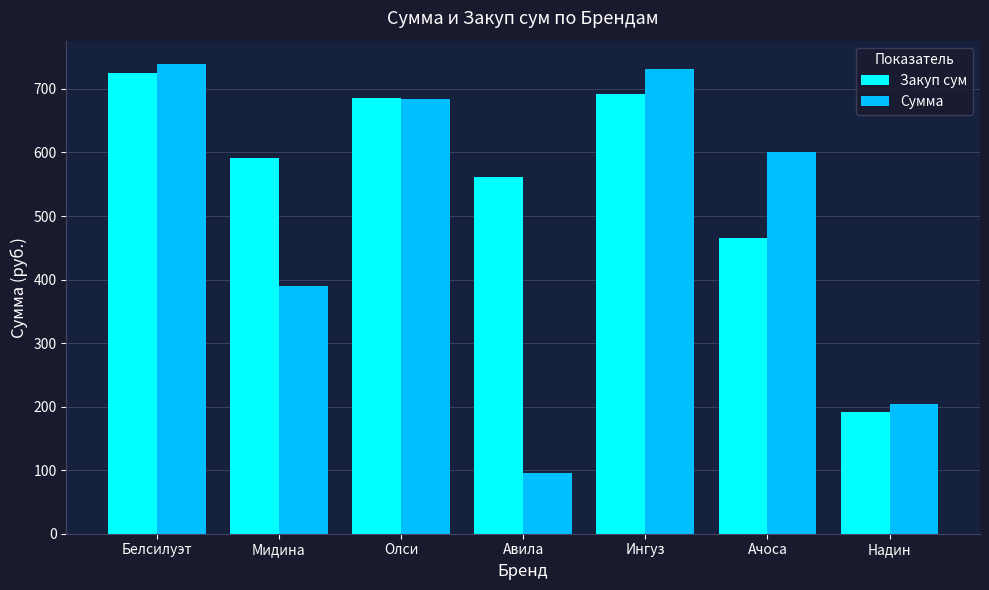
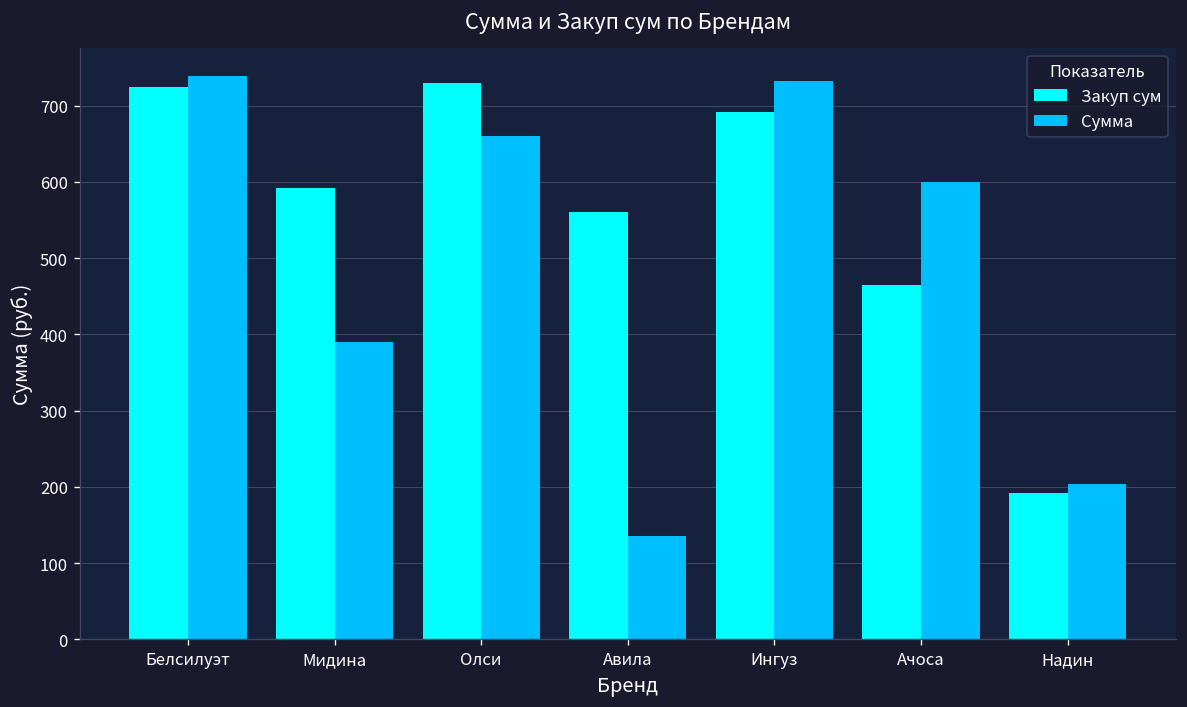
Закуп сум, Олси: 690 -> 730
Сумма, Олси: 680 -> 660
Сумма, Авила: 100 -> 140
